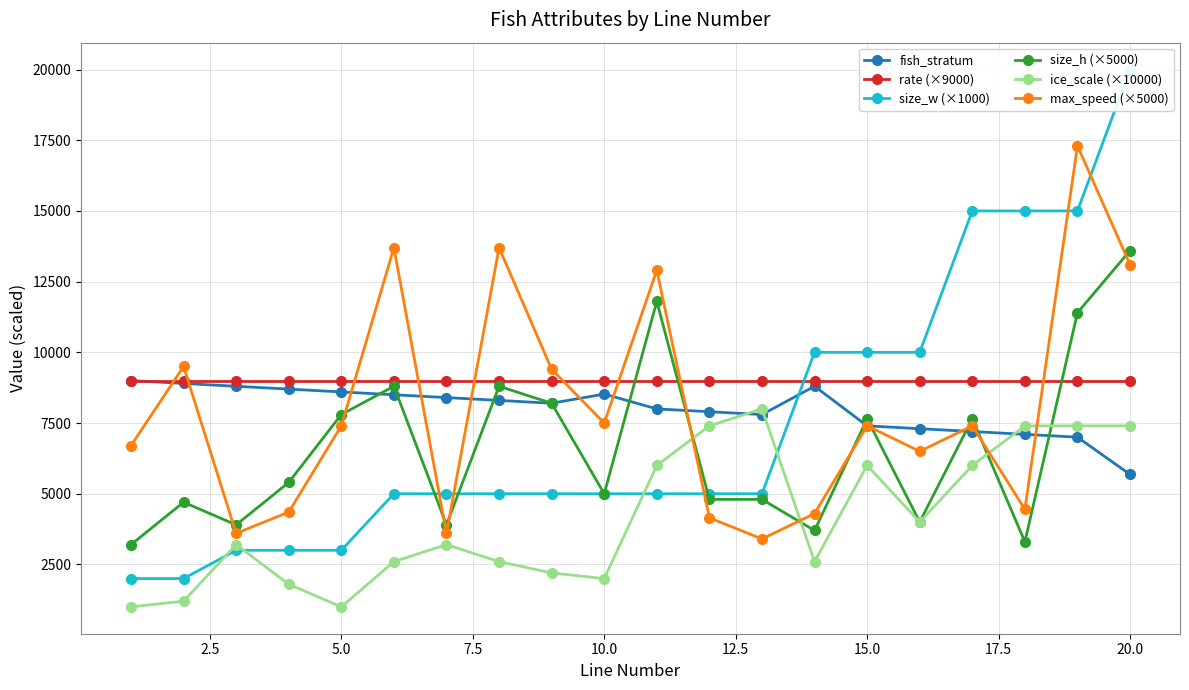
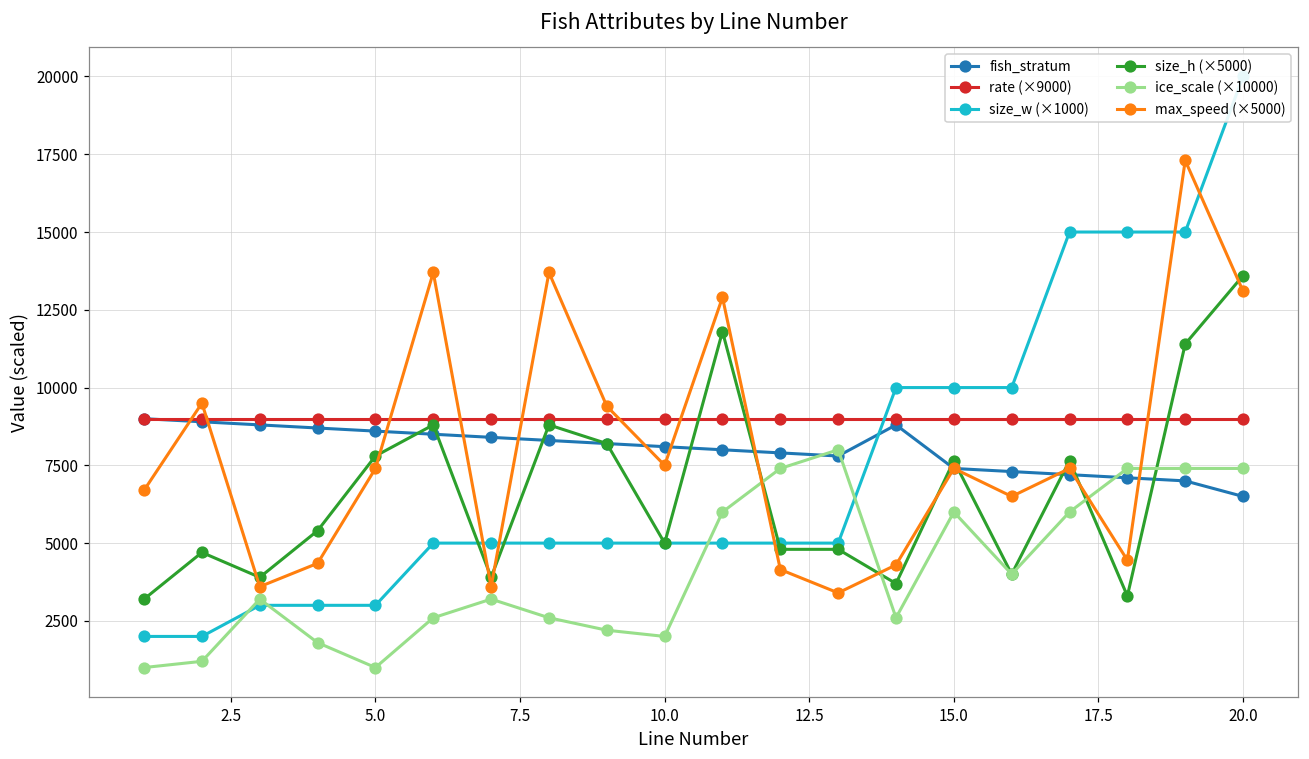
fish_stratum, 10.0: 8500 -> 8100
fish_stratum, 20.0: 5700 -> 6500
